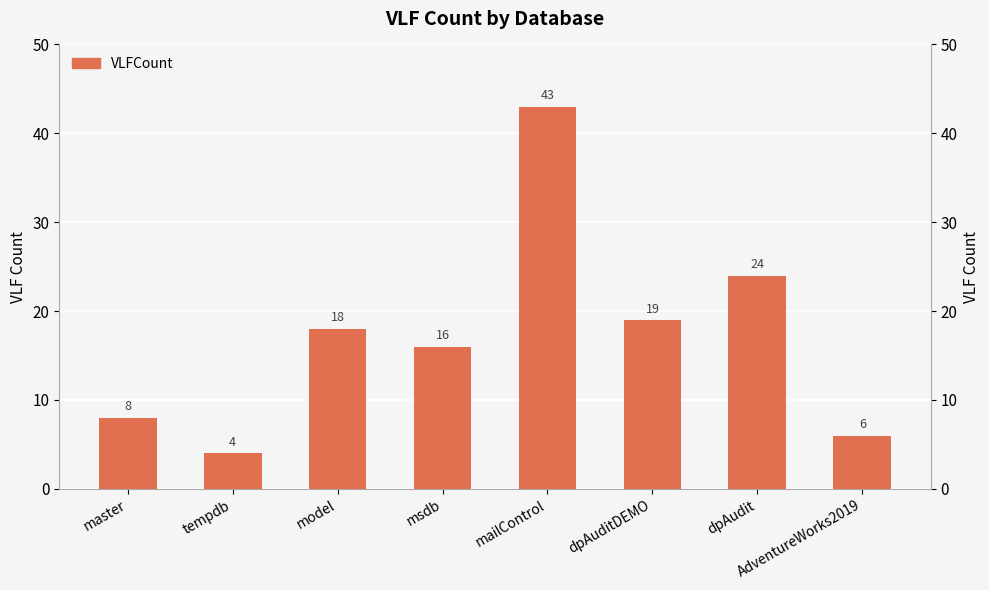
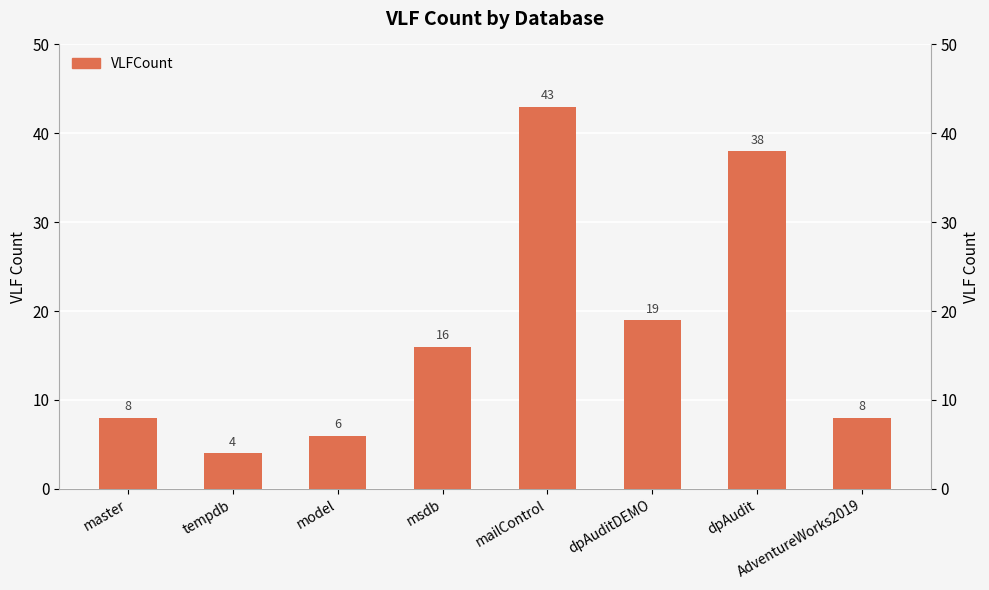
model: 18 -> 6
dpAudit: 24 -> 38
AdventureWorks2019: 6 -> 8
